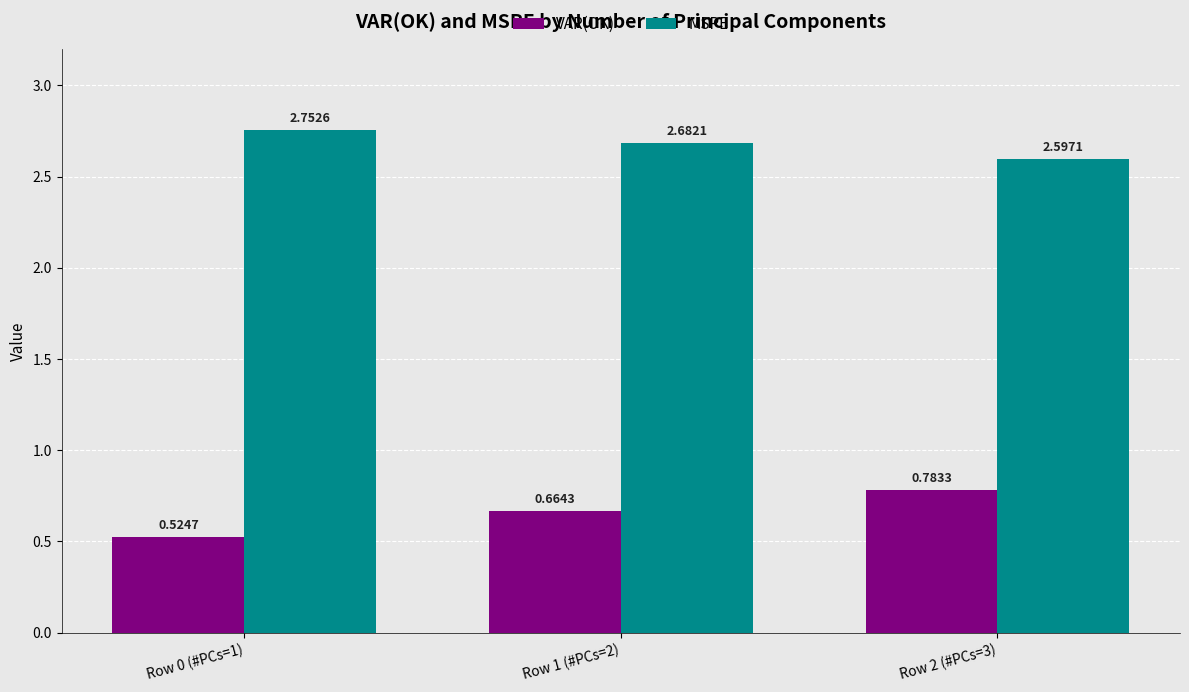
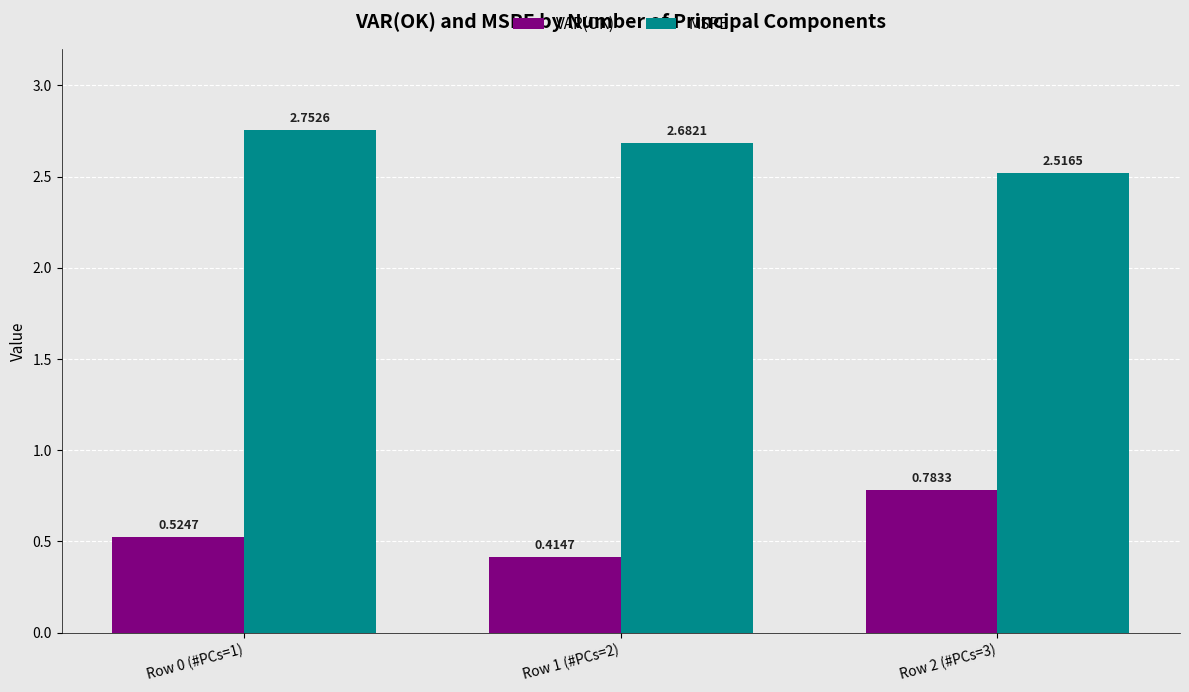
VAR(OK), Row 1 (#PCs=2): 0.6643 -> 0.4147
MSPE, Row 2 (#PCs=3): 2.5971 -> 2.5165
